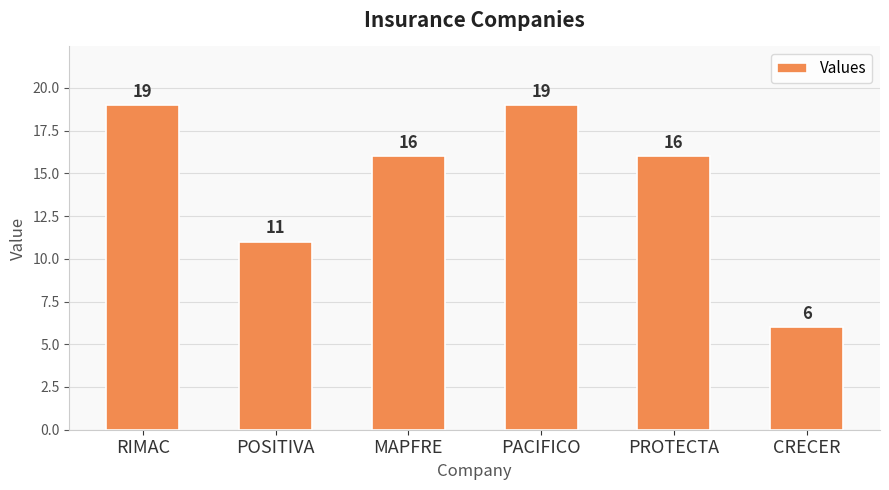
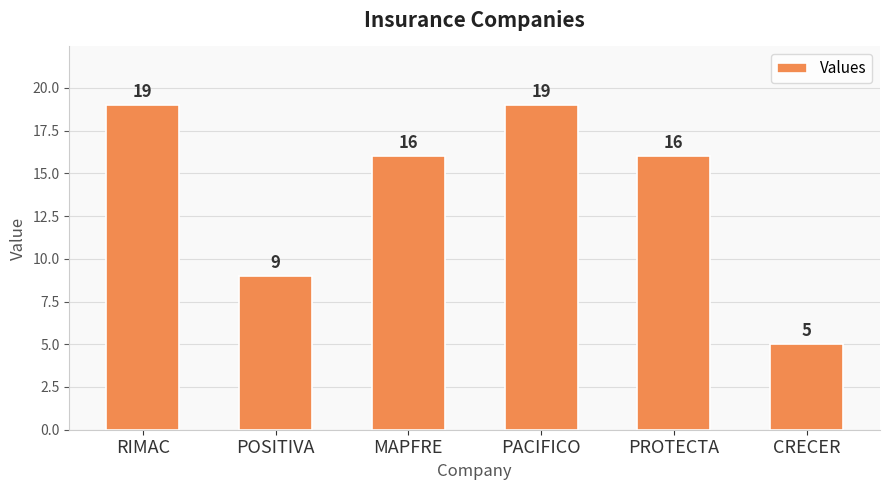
POSITIVA: 11 -> 9
CRECER: 6 -> 5
